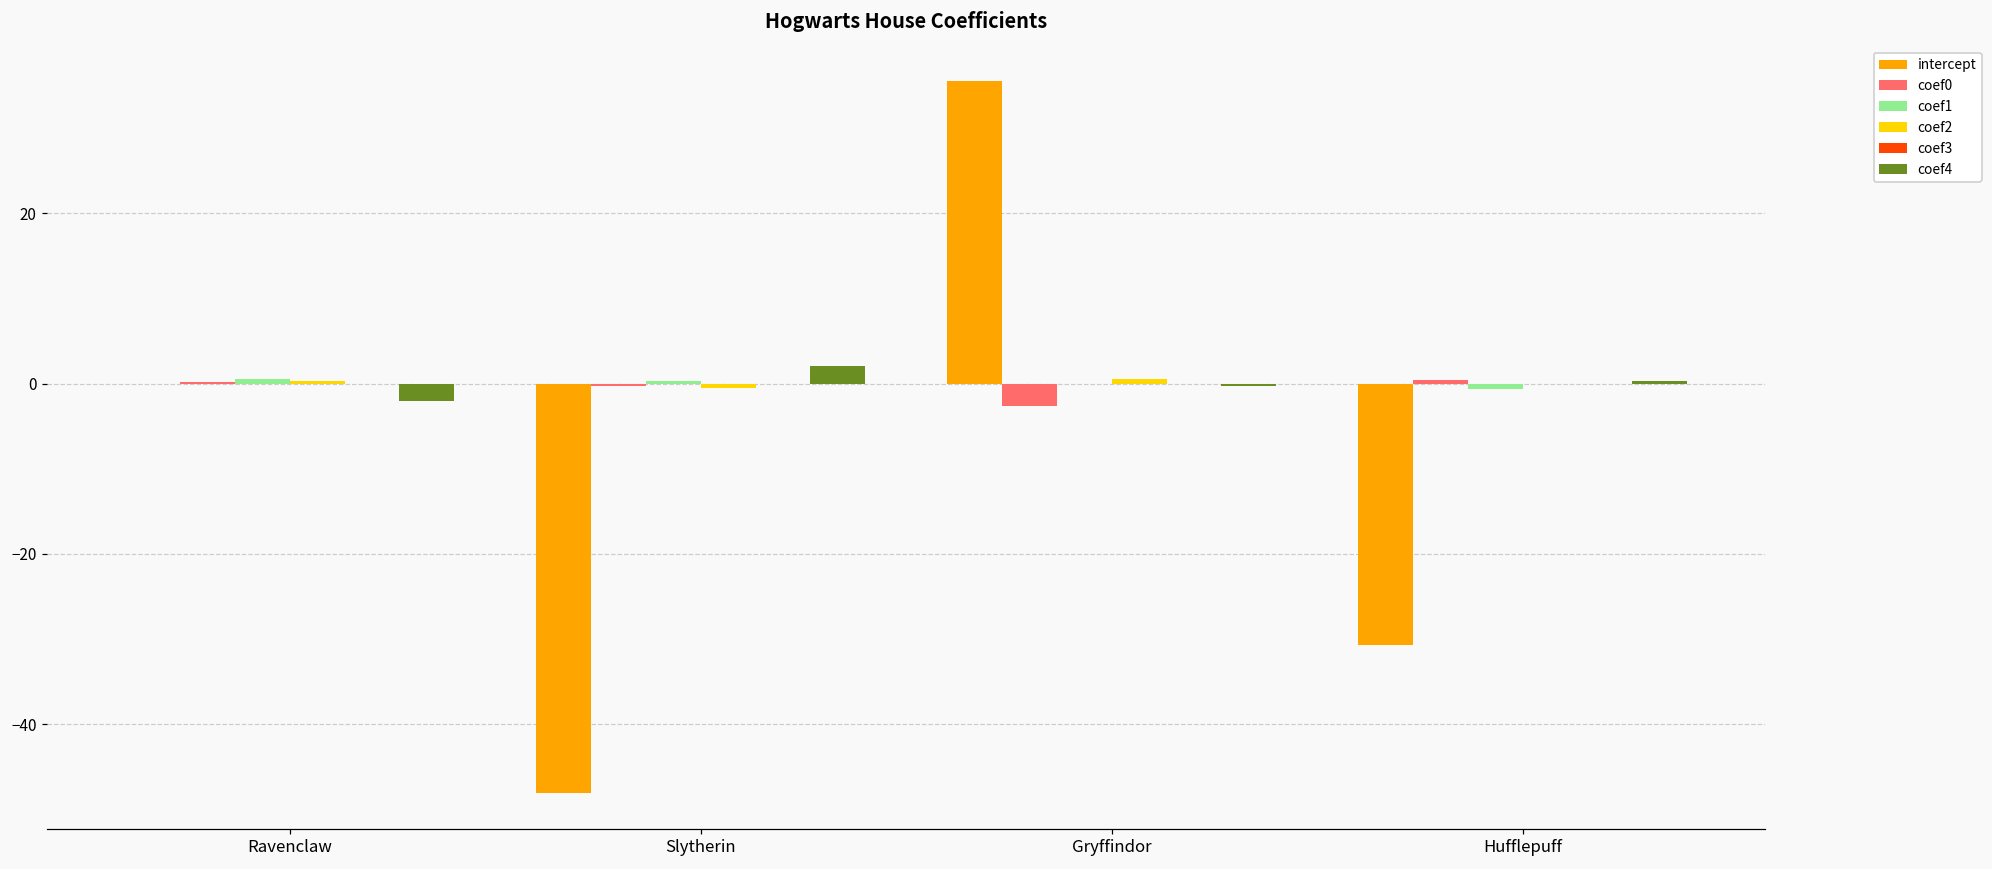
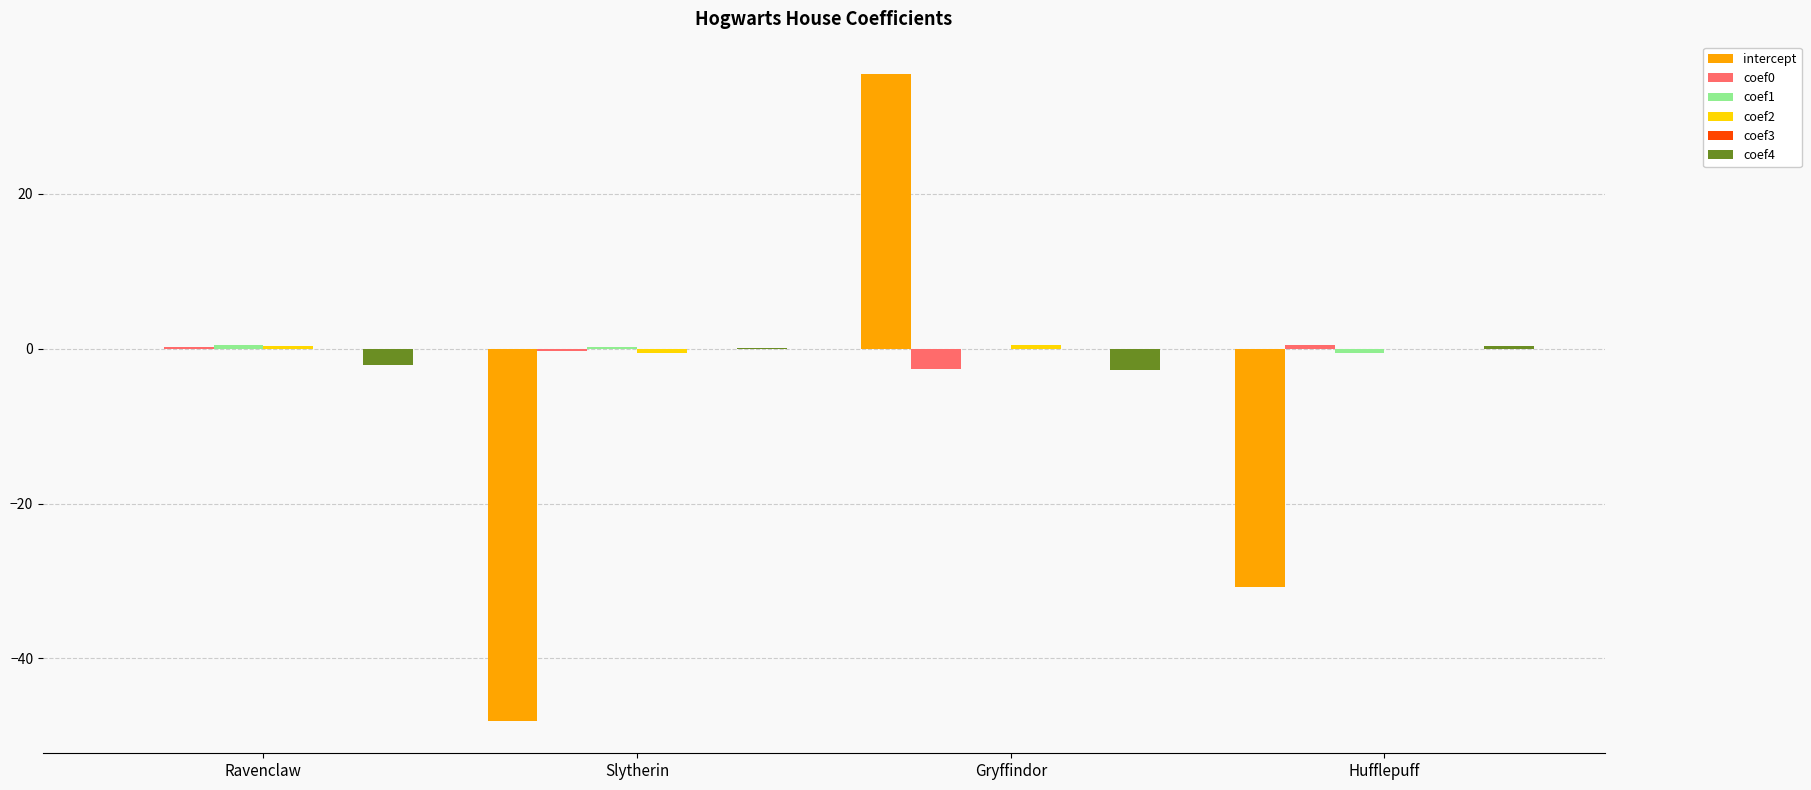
coef4, Slytherin: 2 -> 0
coef4, Gryffindor: 0 -> -3
